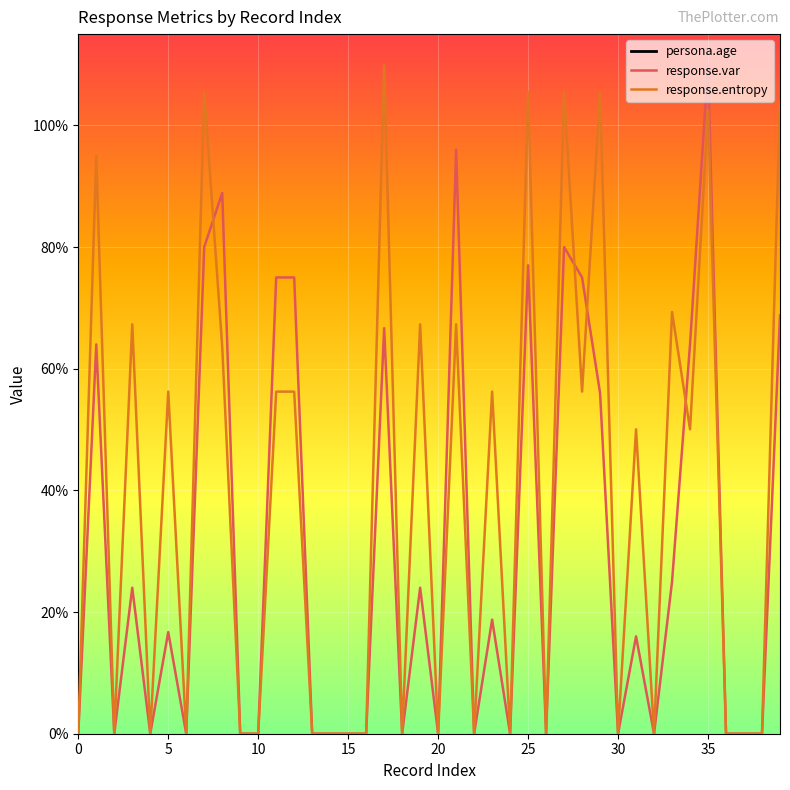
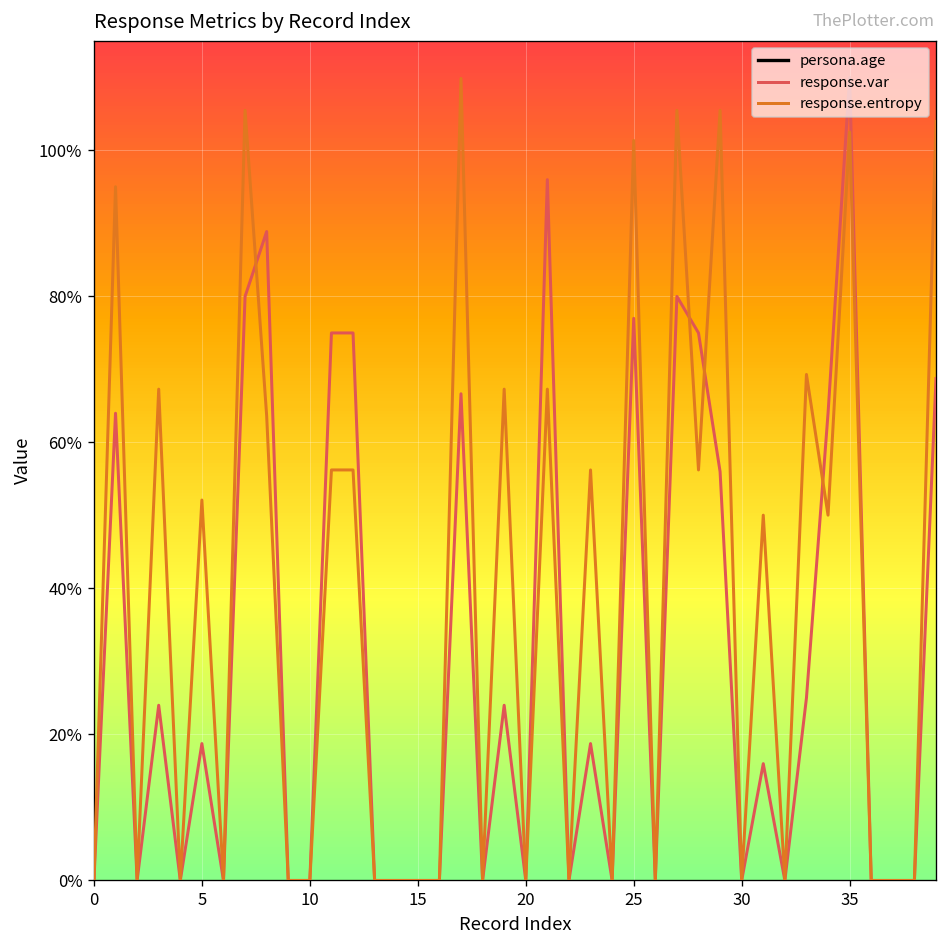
response.var, 5: 17% -> 19%
response.entropy, 5: 56% -> 52%
response.entropy, 25: 105% -> 101%
